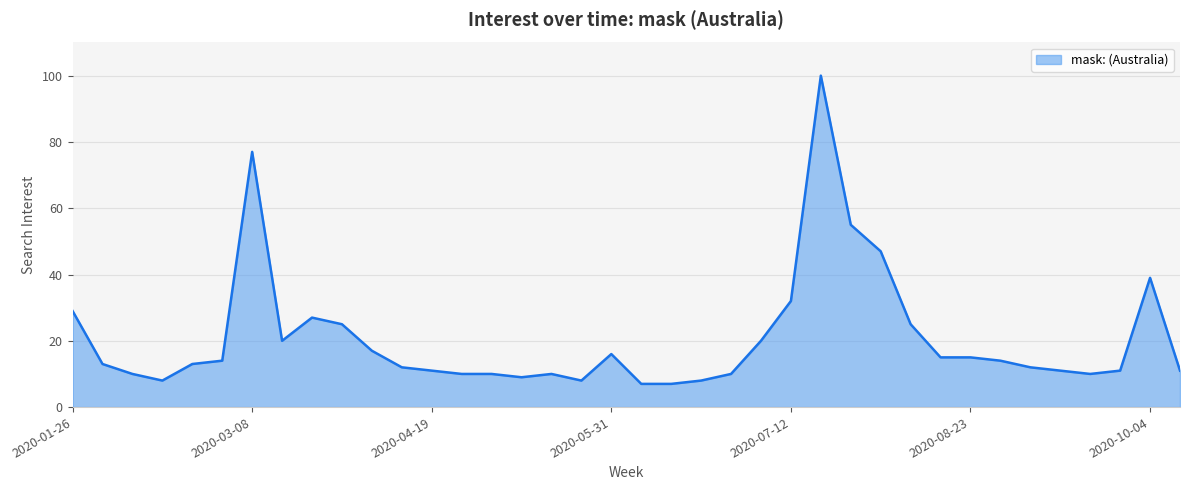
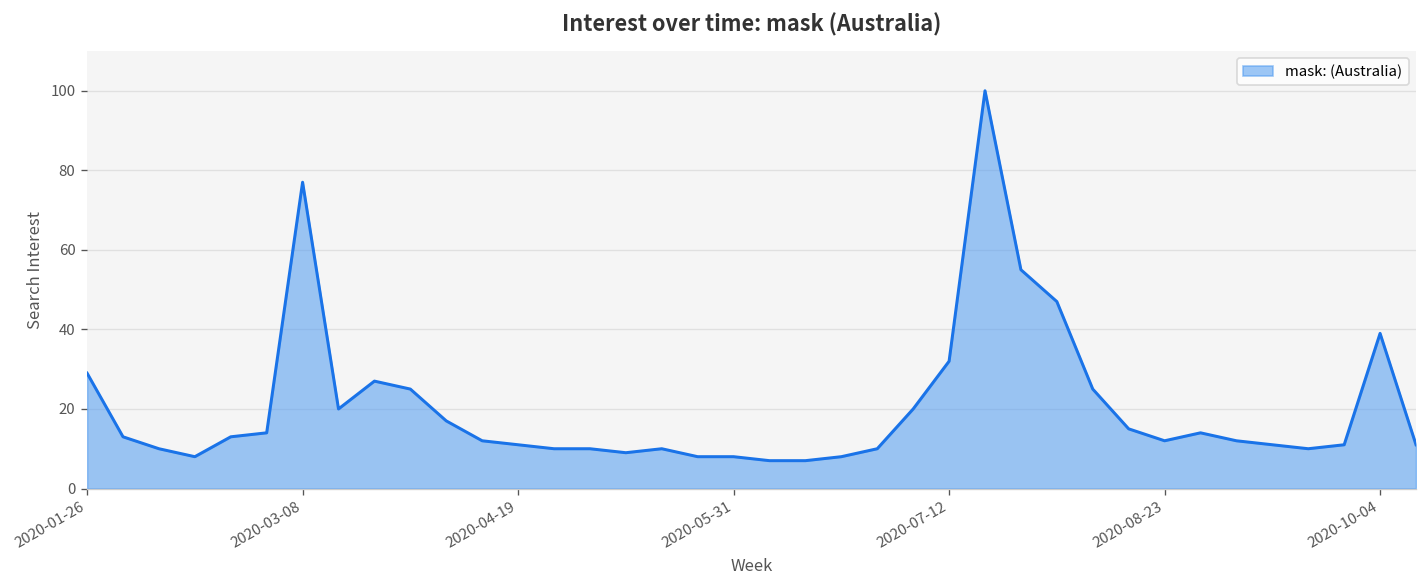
2020-05-31: 16 -> 8
2020-08-23: 15 -> 12
